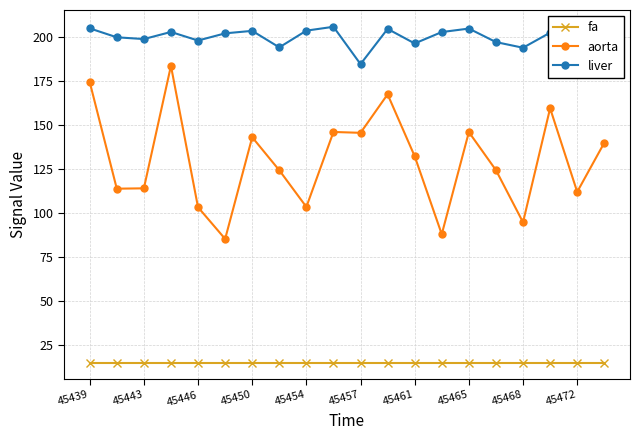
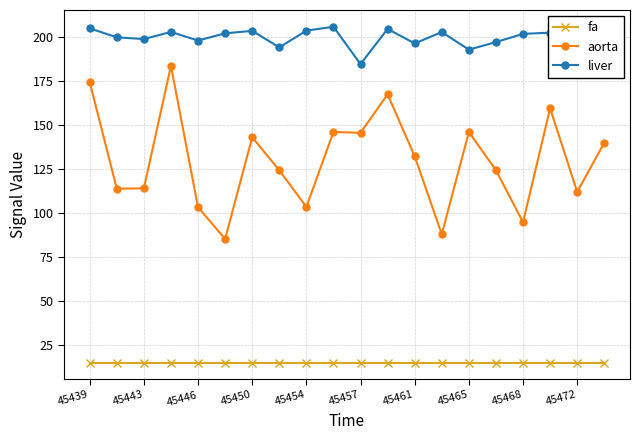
liver, 45465: 205 -> 193
liver, 45468: 194 -> 202
